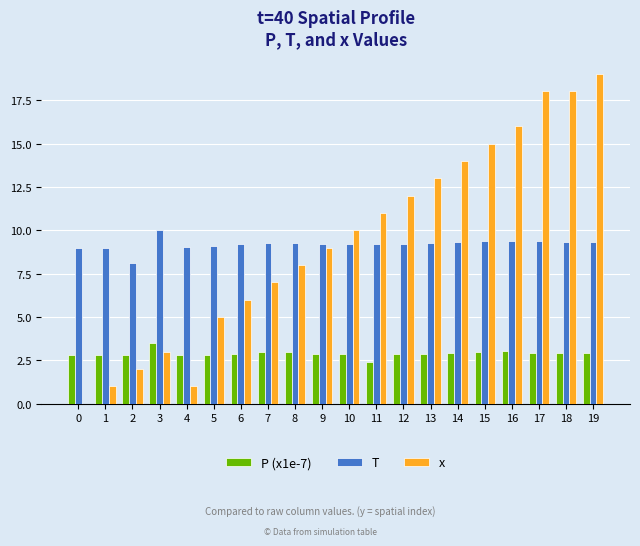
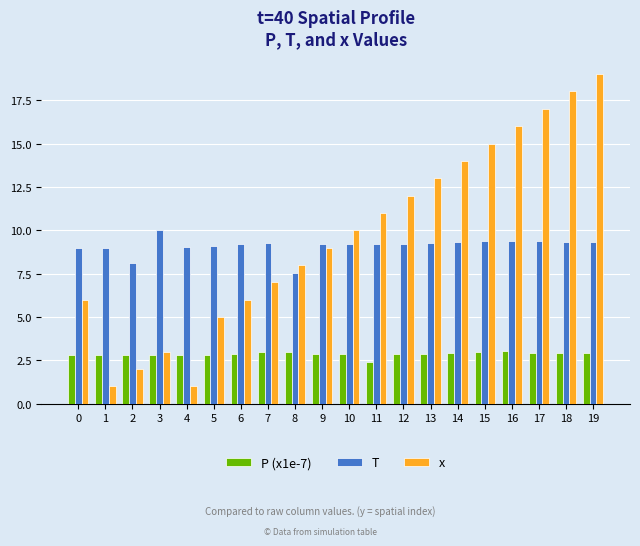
x, 0: 0 -> 6
P (x1e-7), 3: 3.5 -> 2.8
T, 8: 9.2 -> 7.5
x, 17: 18 -> 17
